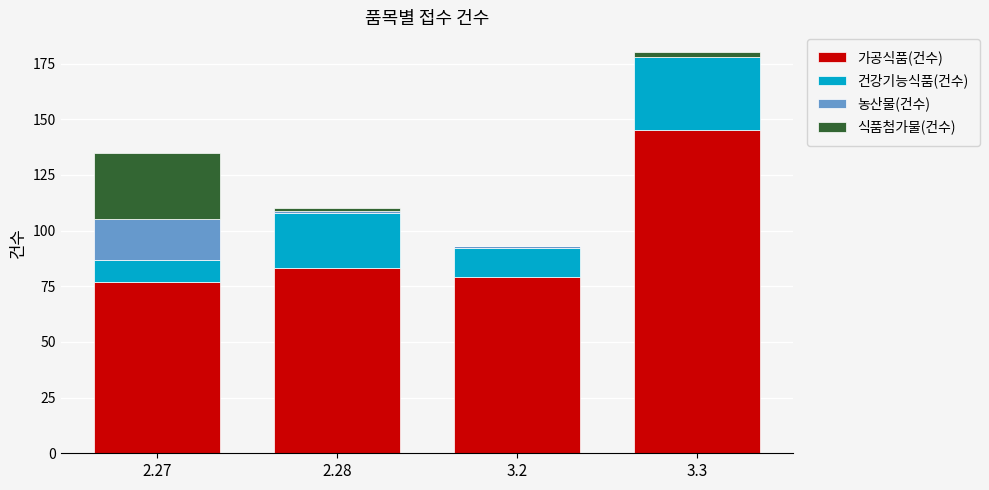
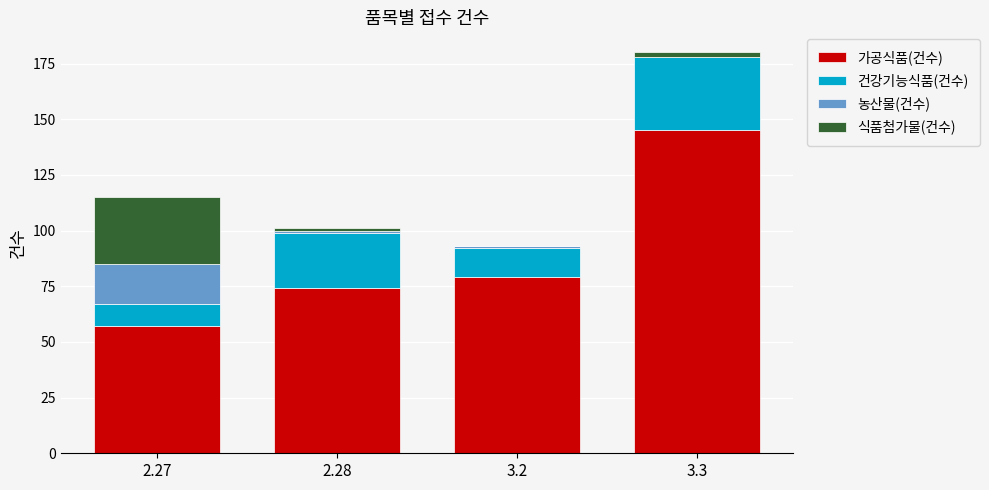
가공식품(건수), 2.27: 77 -> 57
가공식품(건수), 2.28: 83 -> 74
